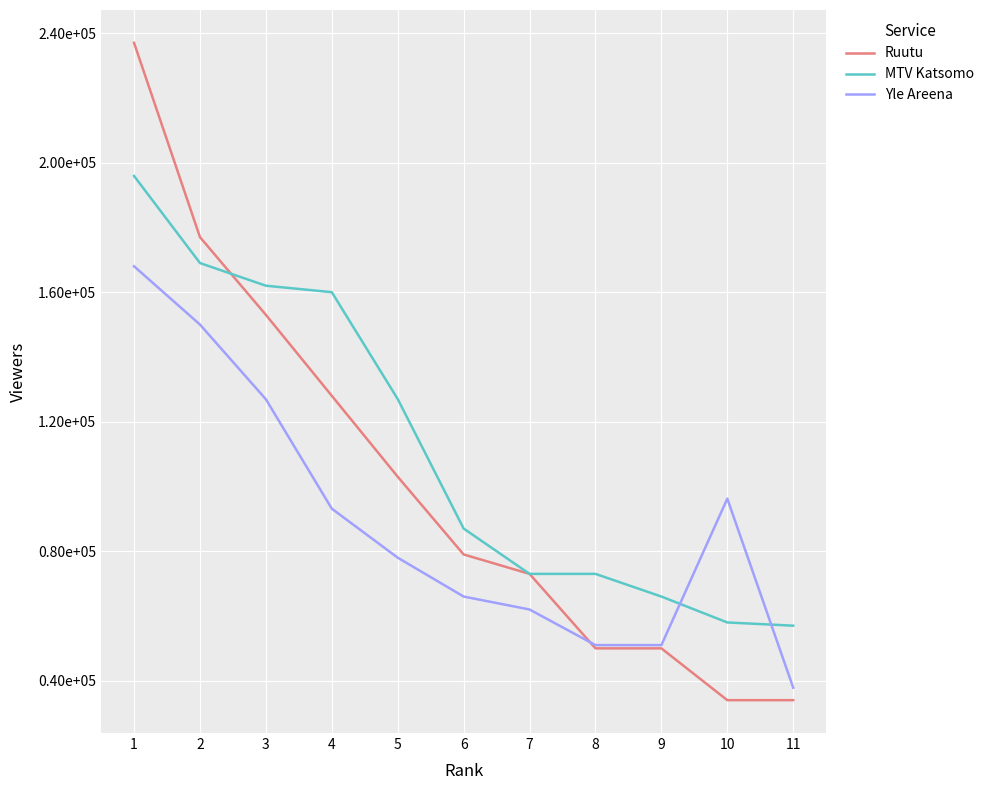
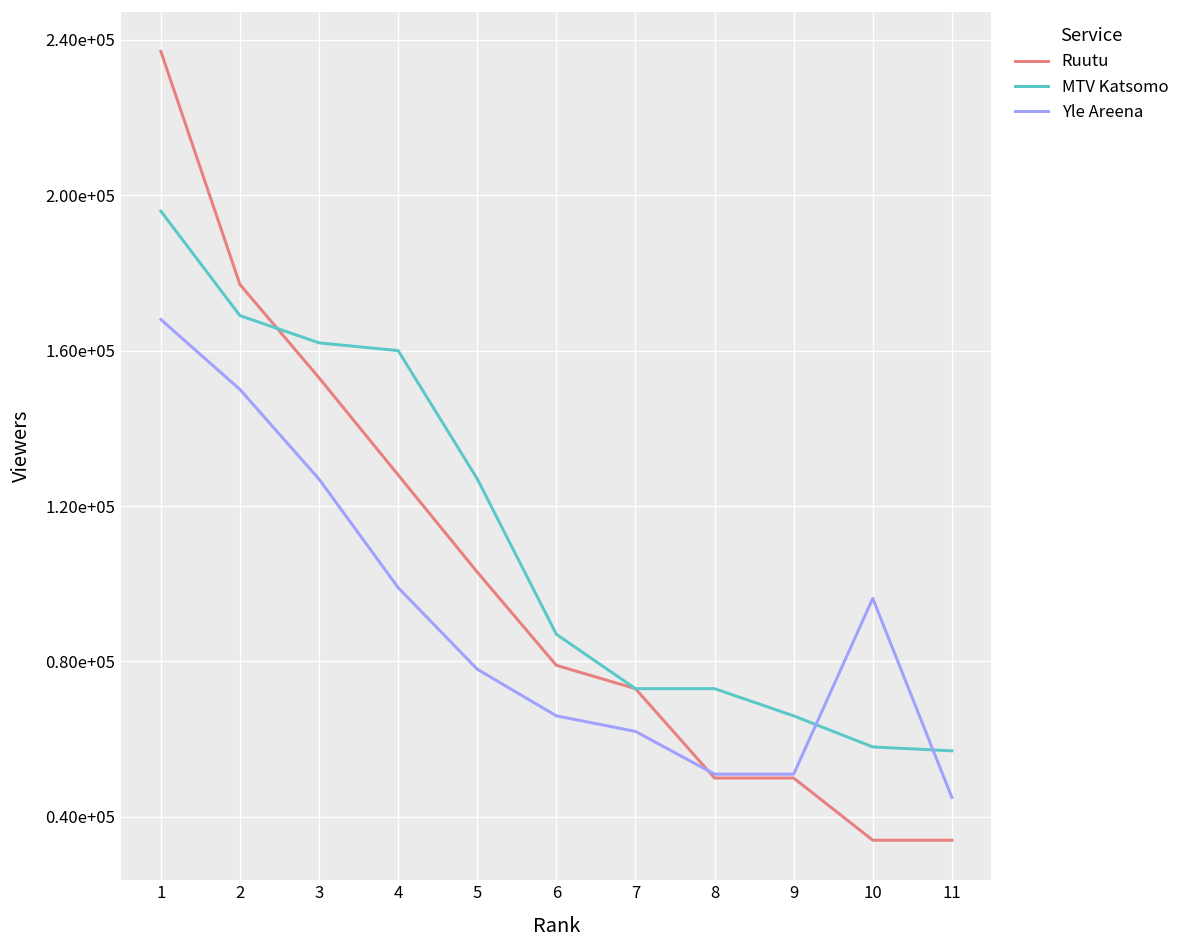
Yle Areena, 4: 93000 -> 99000
Yle Areena, 11: 38000 -> 45000
